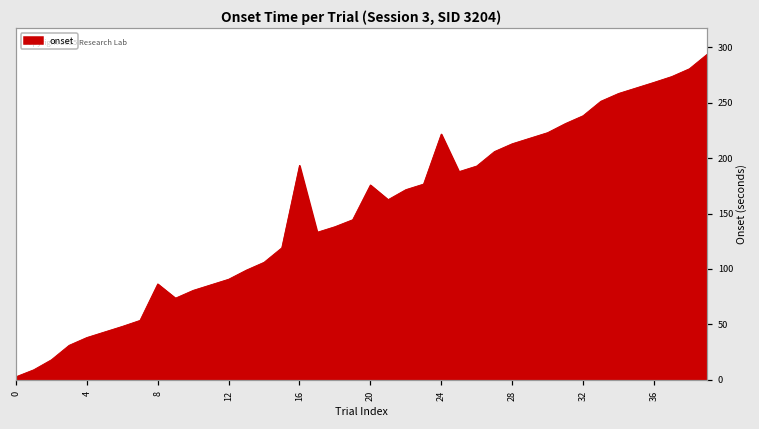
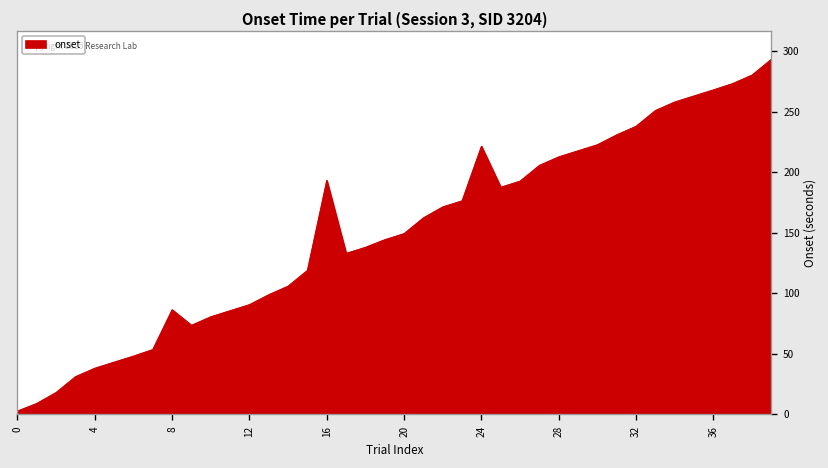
20: 176 -> 149
